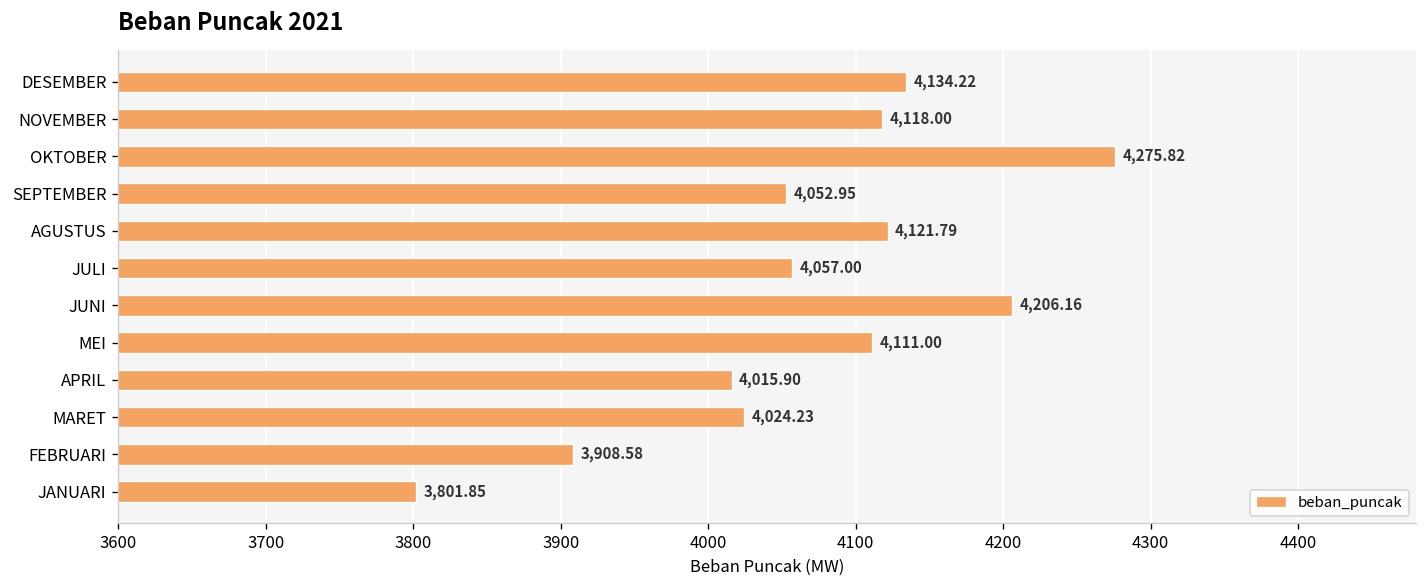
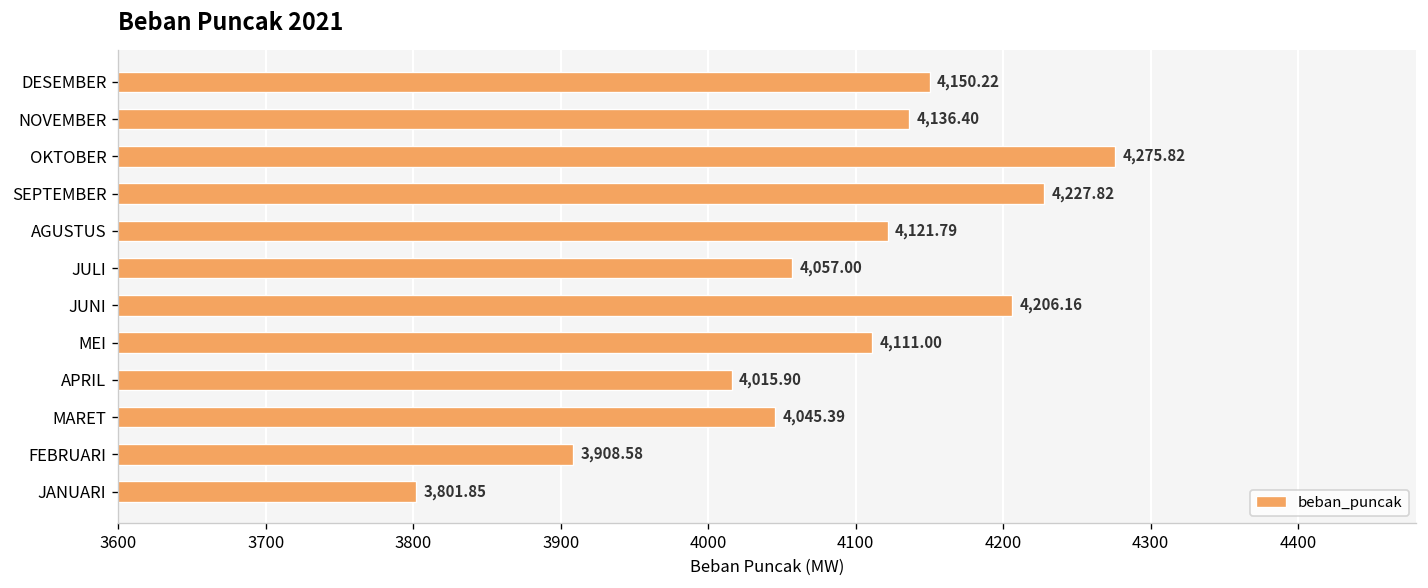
DESEMBER: 4,134.22 -> 4,150.22
NOVEMBER: 4,118.00 -> 4,136.40
SEPTEMBER: 4,052.95 -> 4,227.82
MARET: 4,024.23 -> 4,045.39
